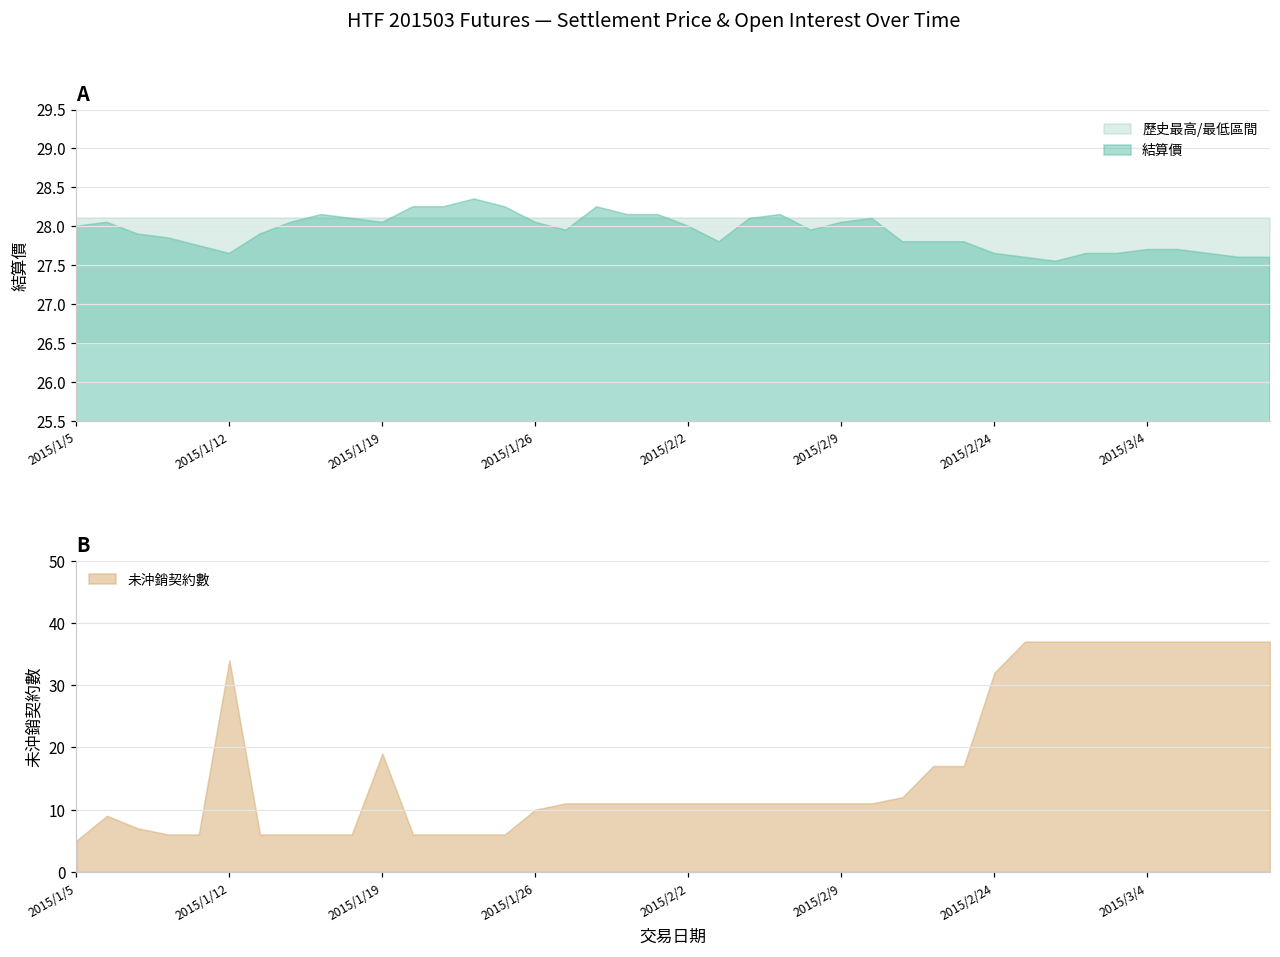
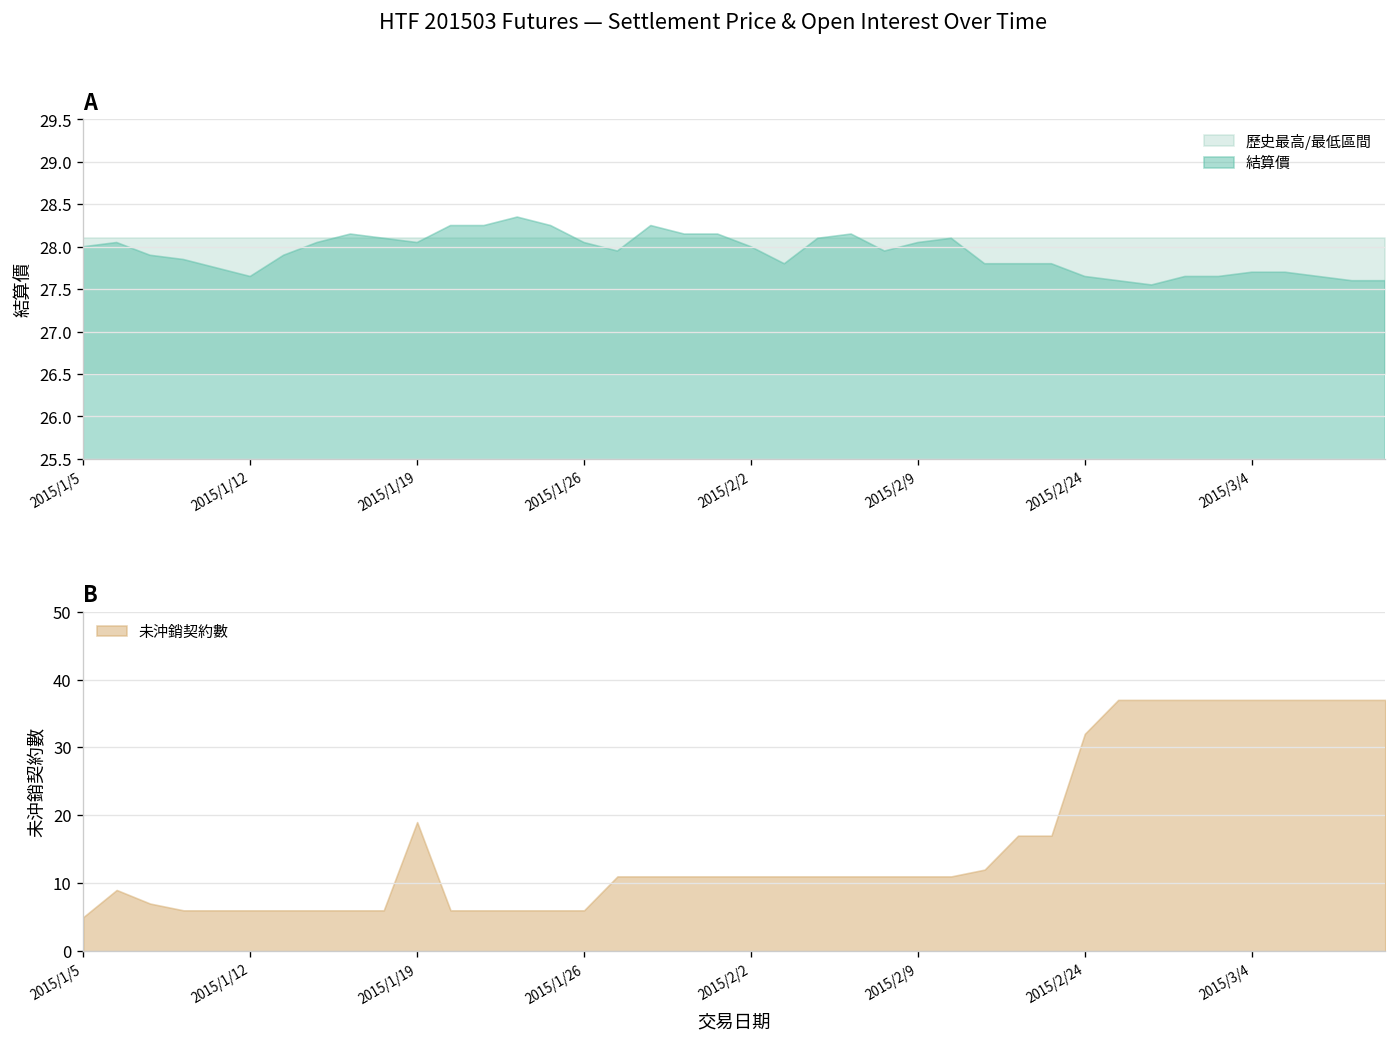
B, 2015/1/12: 34 -> 6
B, 2015/1/26: 10 -> 6
